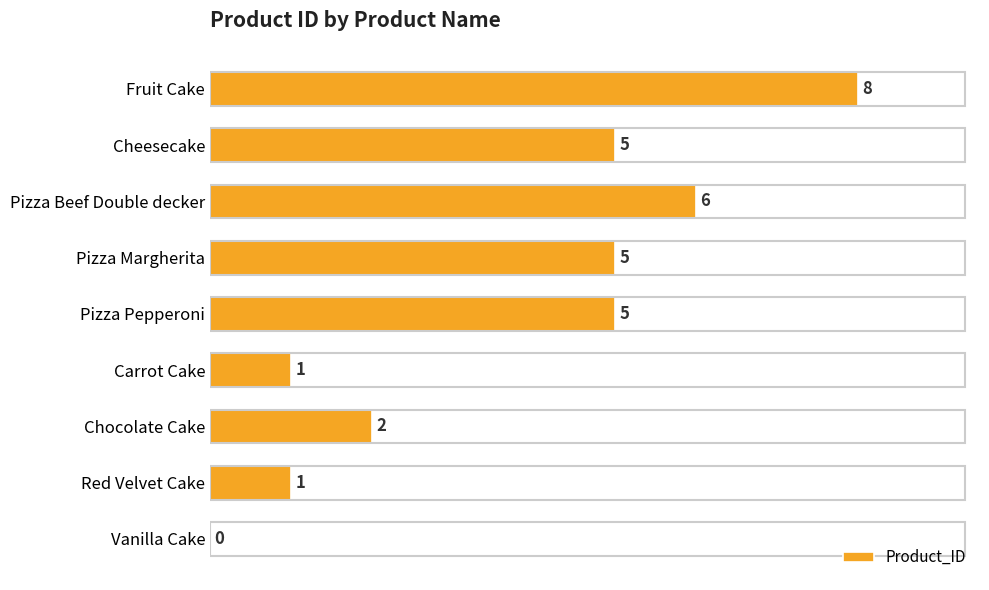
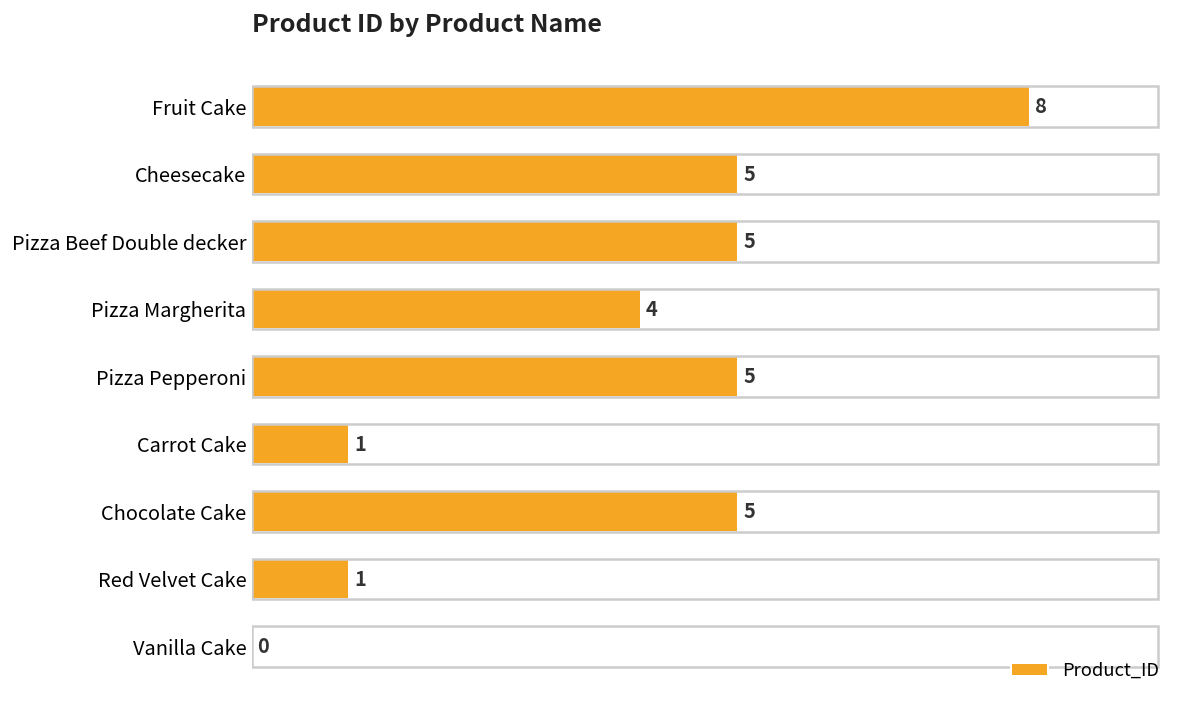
Pizza Beef Double decker: 6 -> 5
Pizza Margherita: 5 -> 4
Chocolate Cake: 2 -> 5
